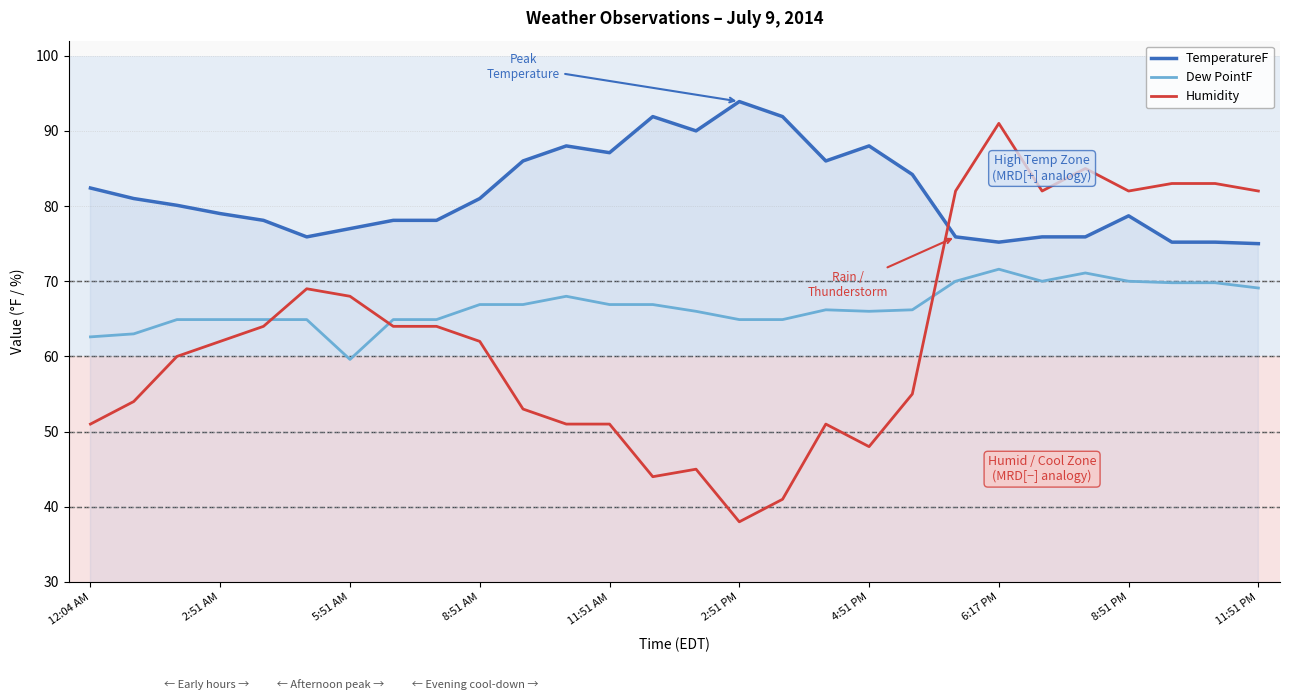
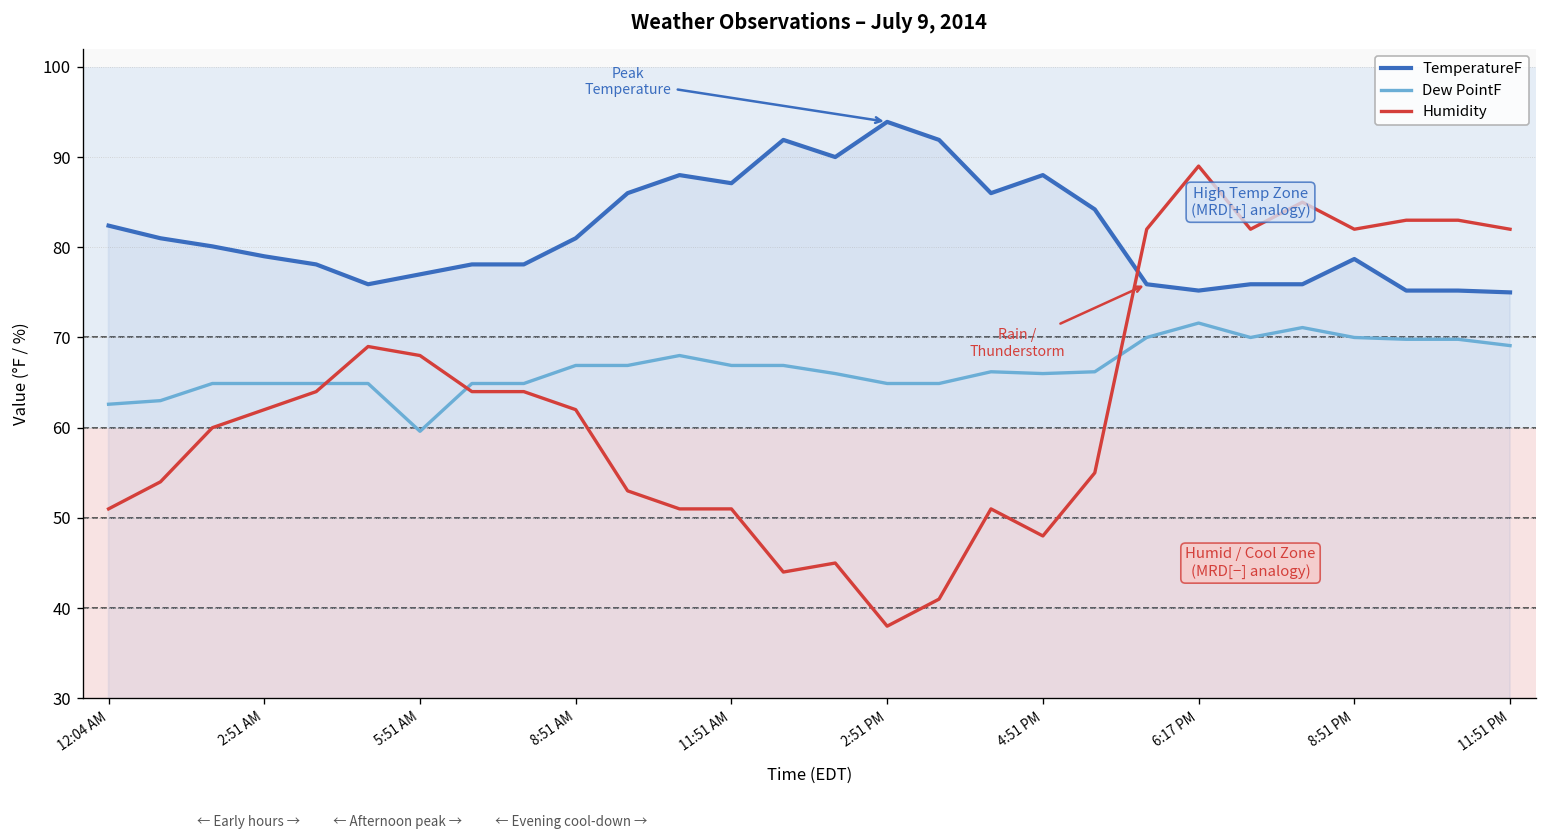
Humidity, 6:17 PM: 91 -> 89
